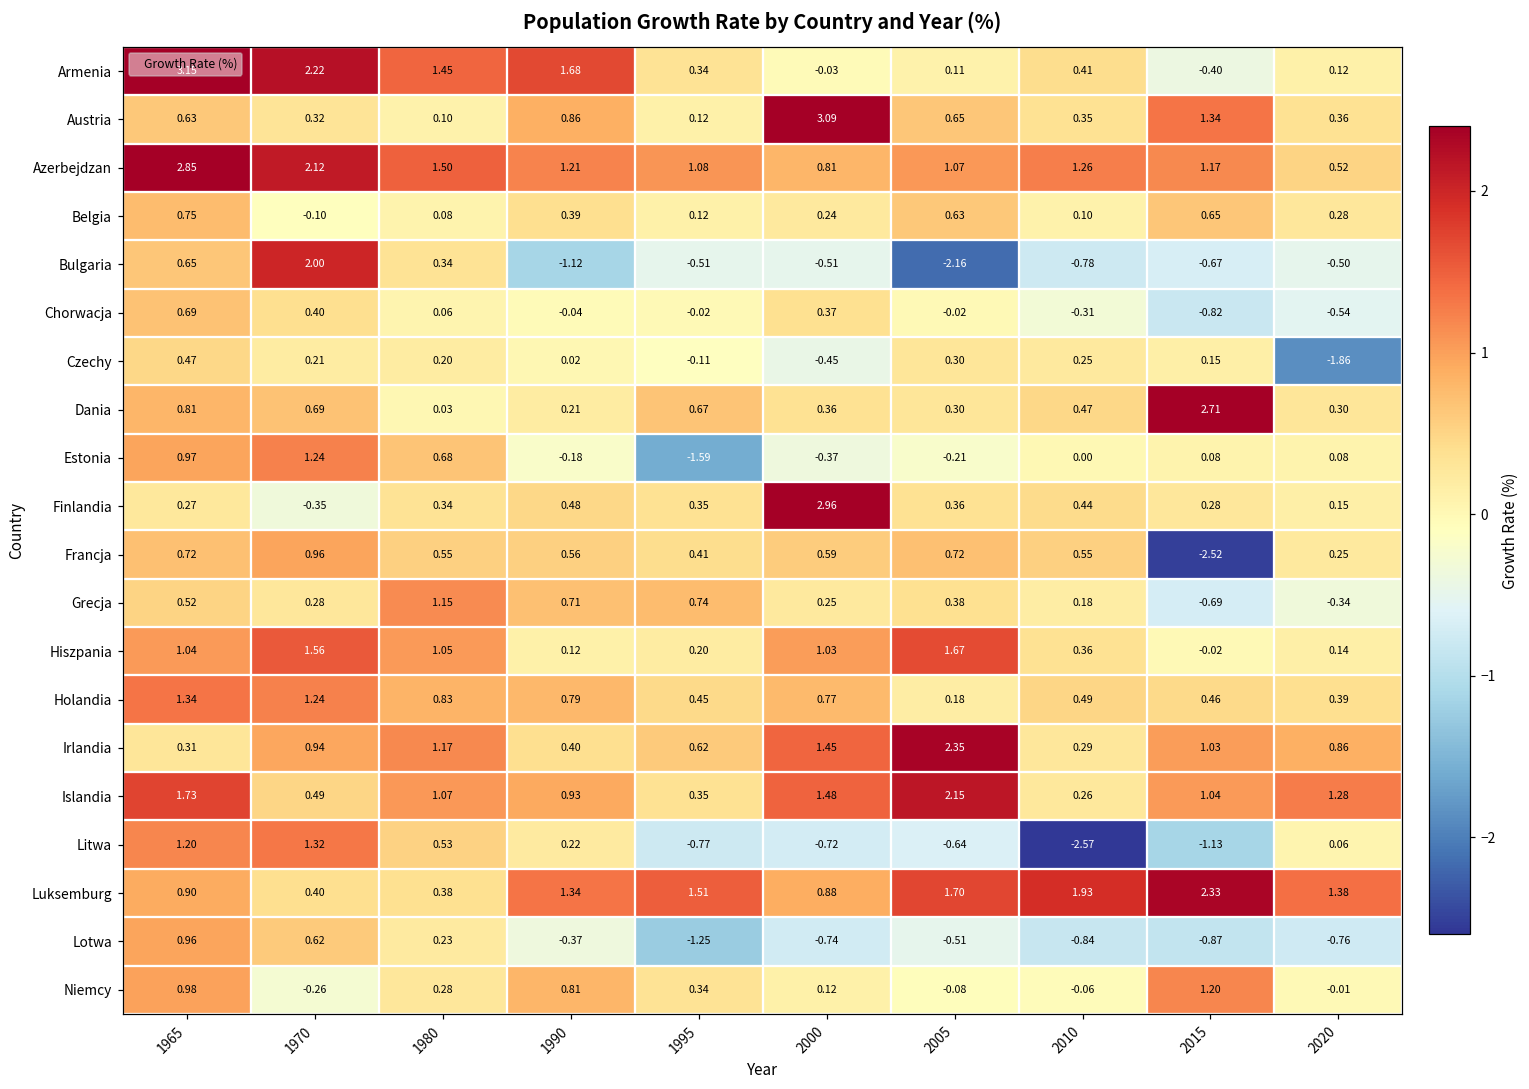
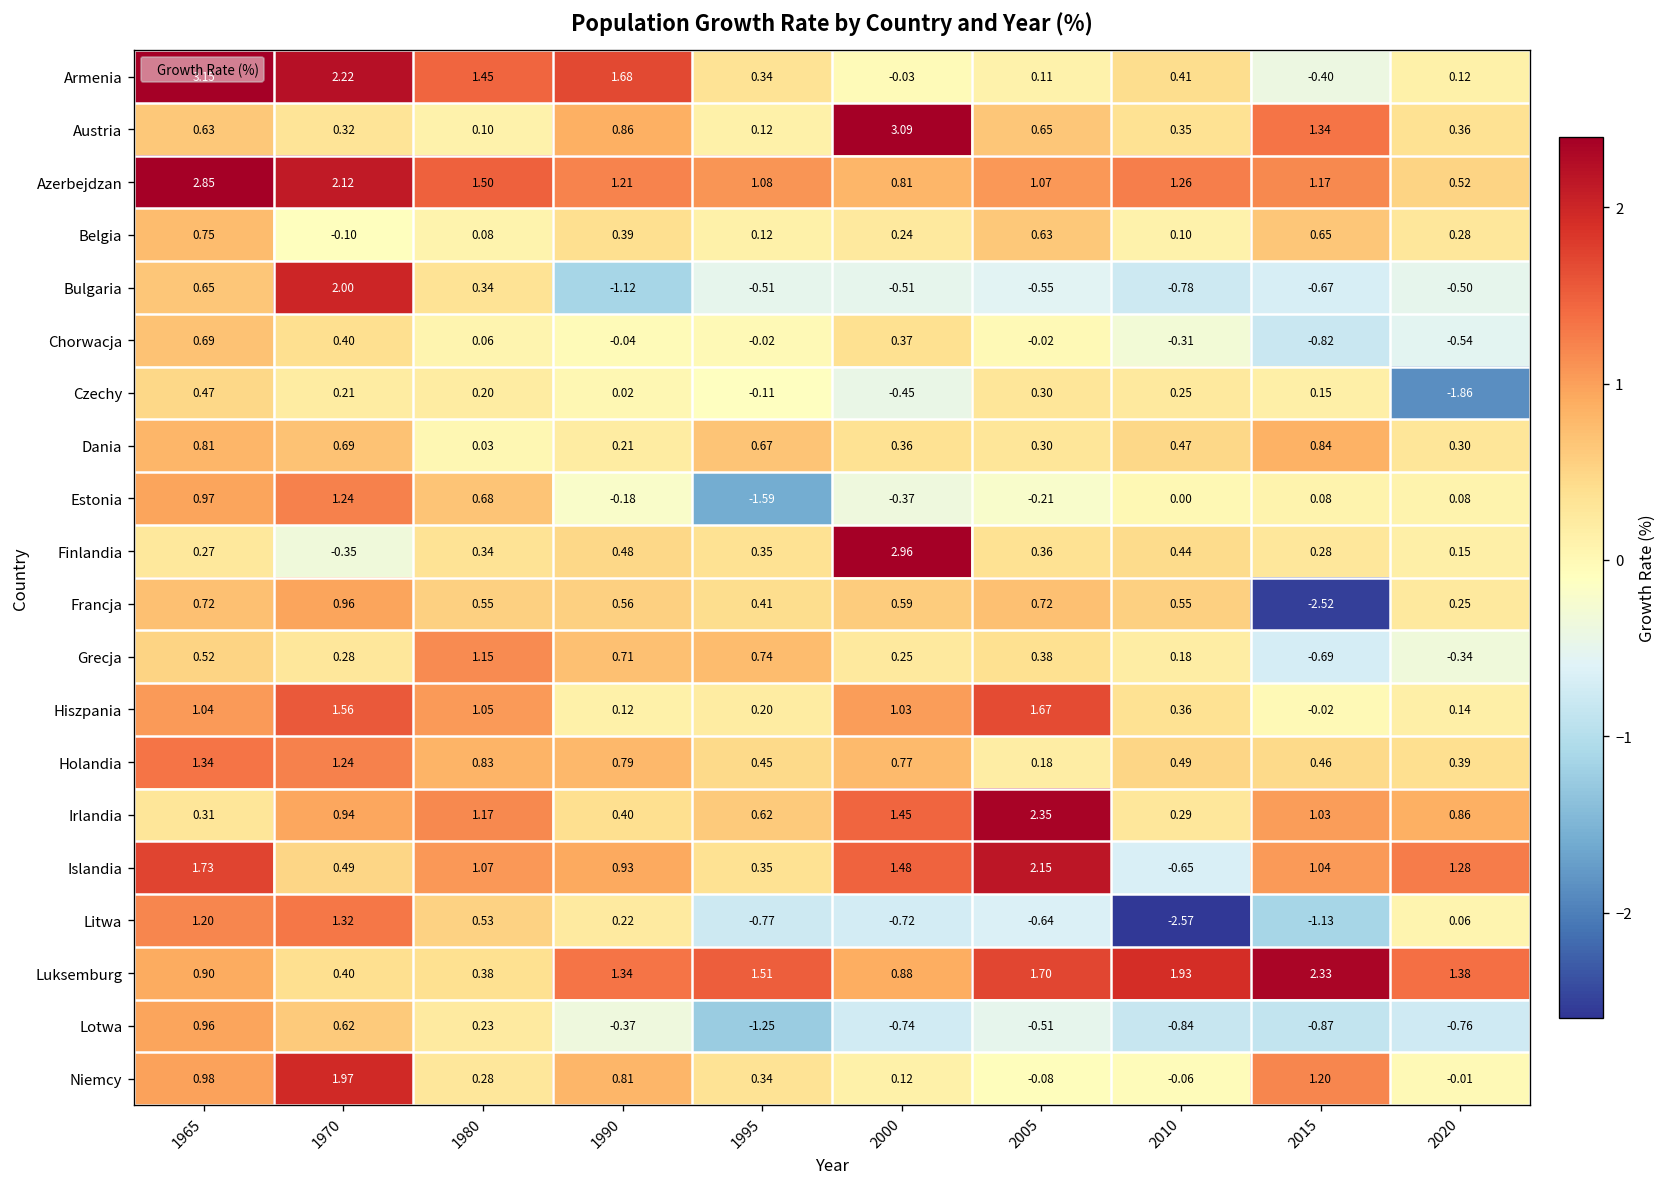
Bulgaria, 2005: -2.16 -> -0.55
Dania, 2015: 2.71 -> 0.84
Islandia, 2010: 0.26 -> -0.65
Niemcy, 1970: -0.26 -> 1.97
